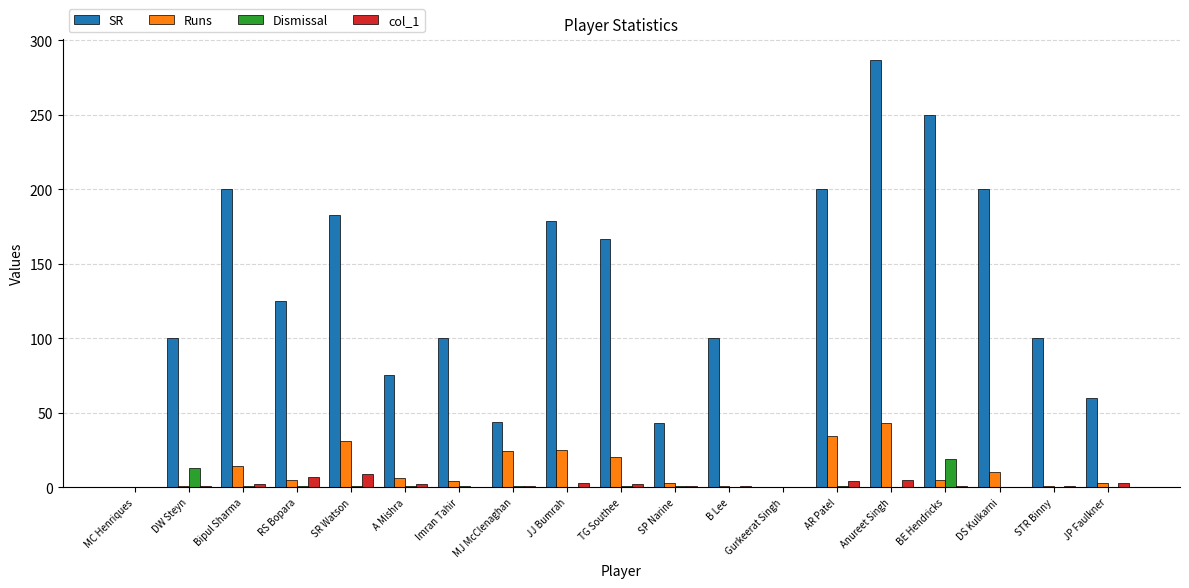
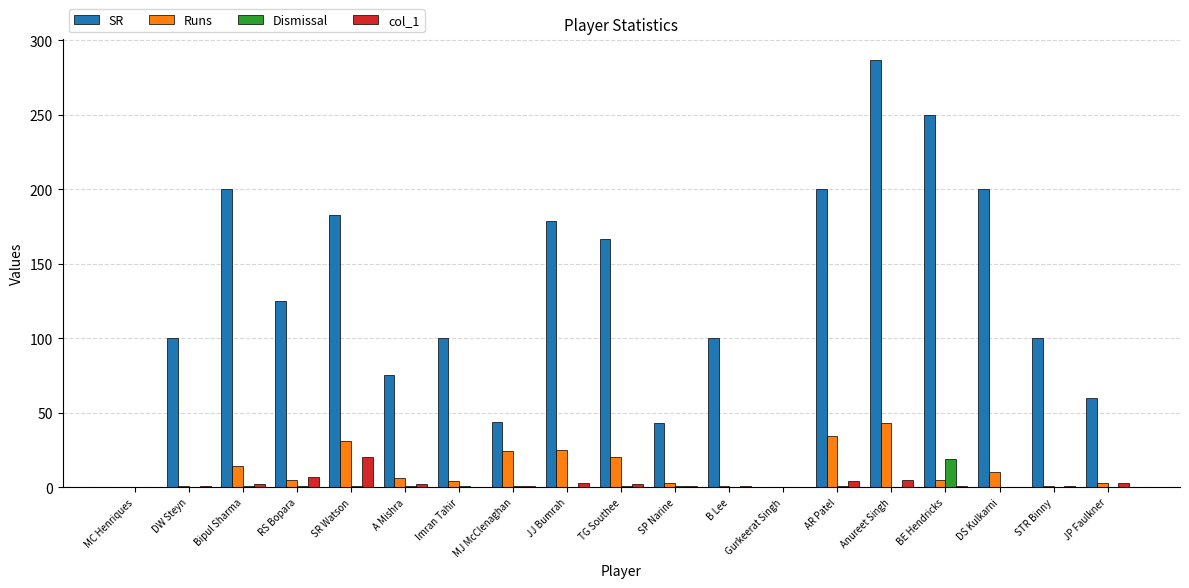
Dismissal, DW Steyn: 13 -> 0
col_1, SR Watson: 9 -> 20
